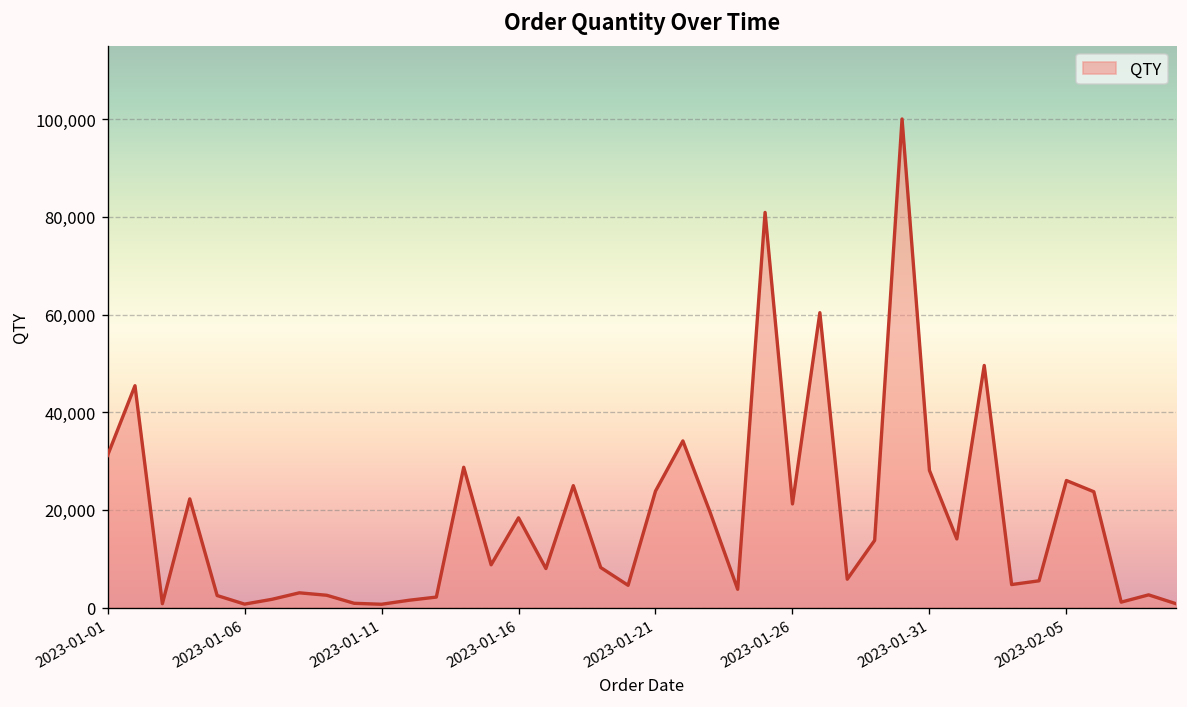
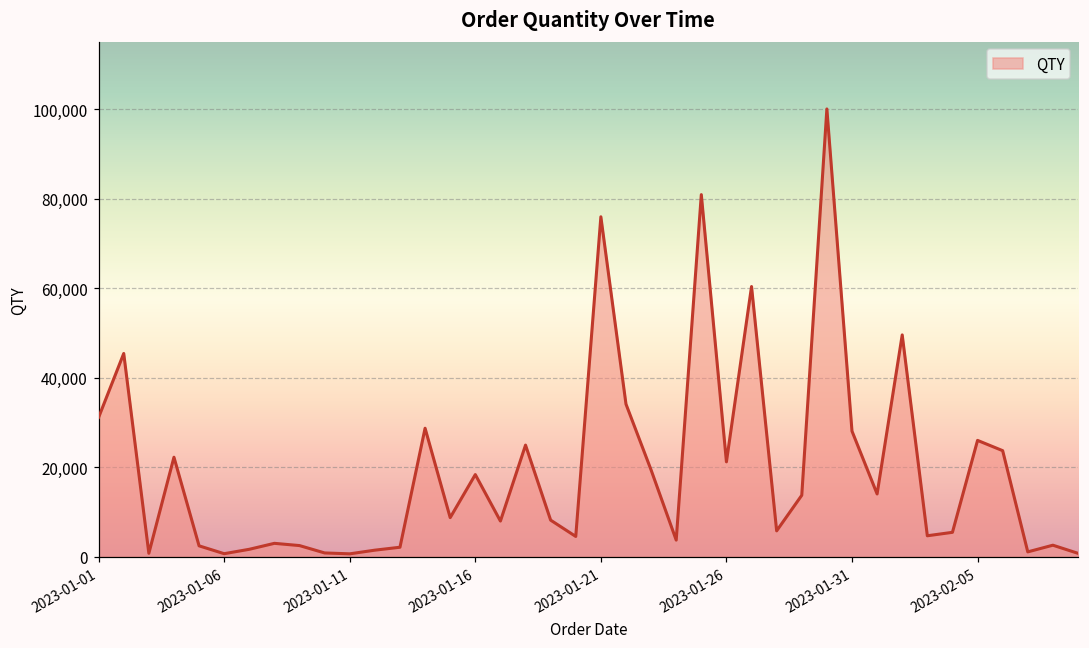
2023-01-21: 24,000 -> 76,000
